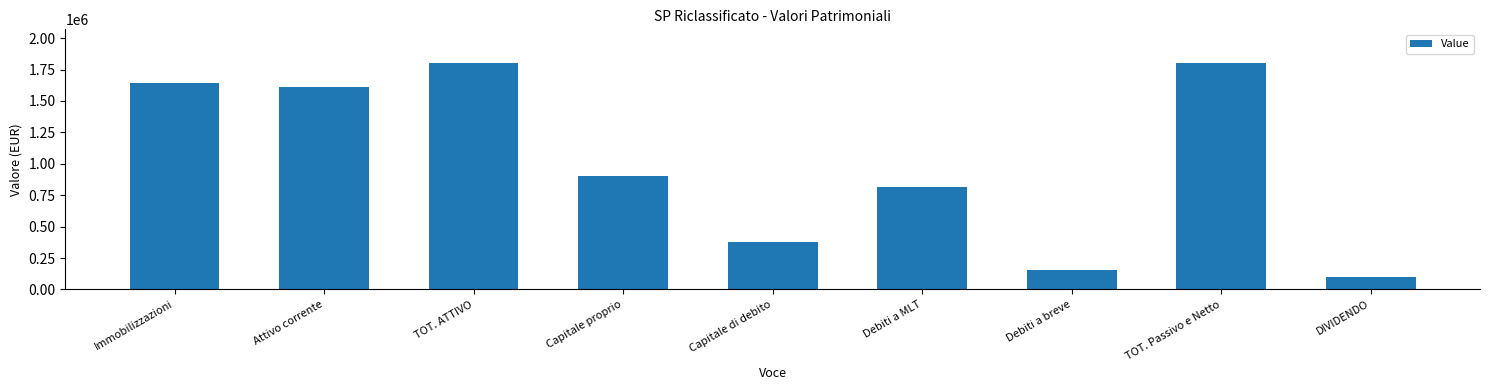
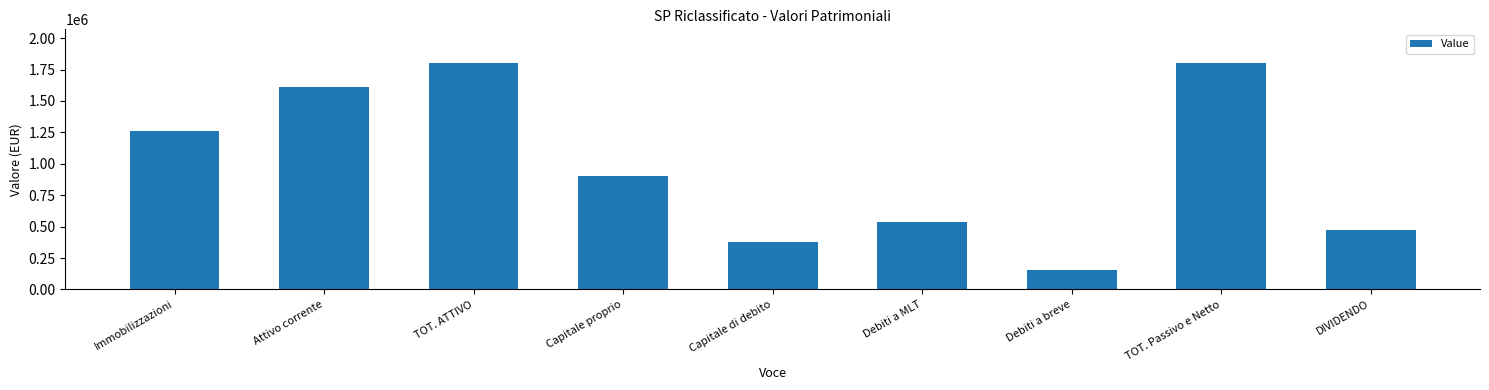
Immobilizzazioni: 1640000 -> 1260000
Debiti a MLT: 820000 -> 540000
DIVIDENDO: 100000 -> 470000
